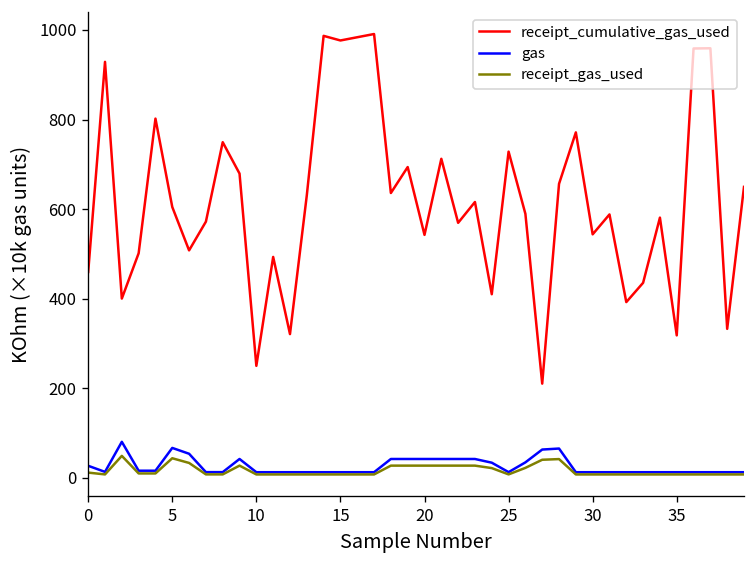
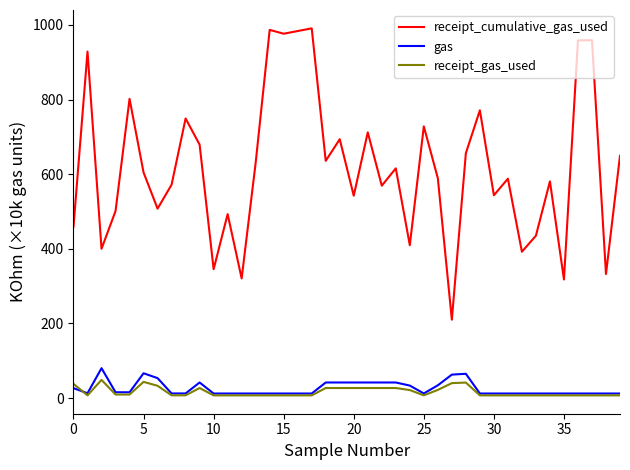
receipt_gas_used, 0: 10 -> 40
receipt_cumulative_gas_used, 10: 250 -> 350
